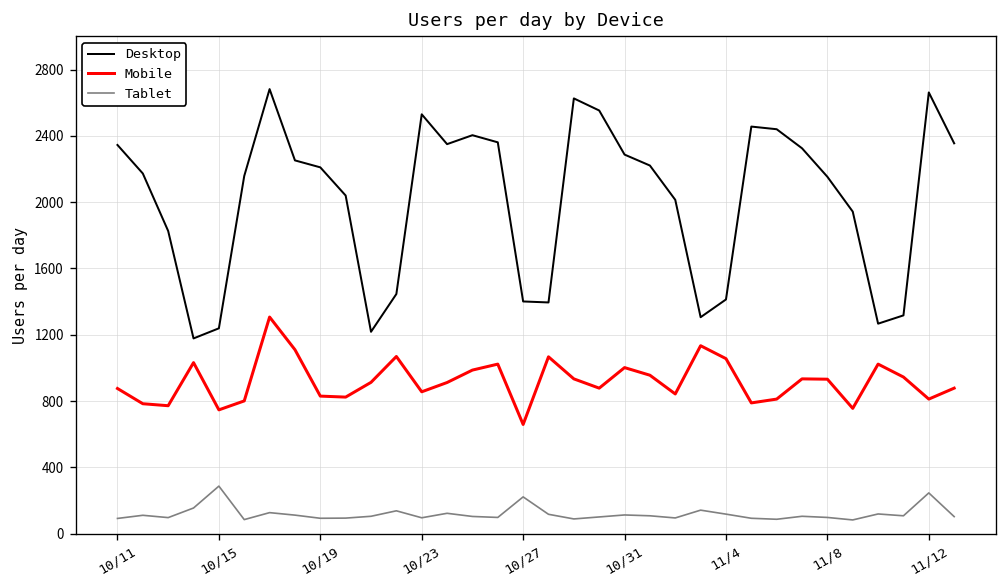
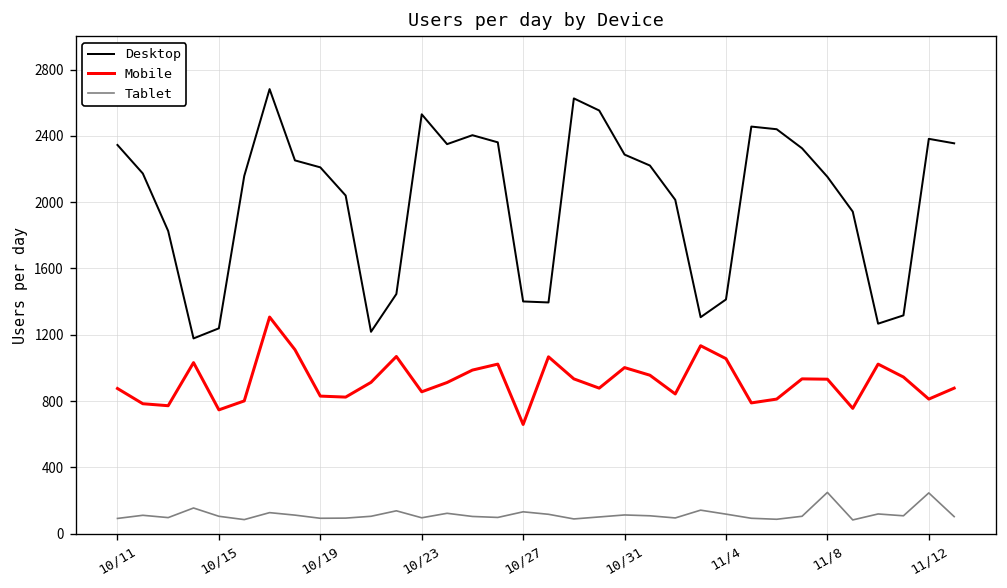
Tablet, 10/15: 290 -> 110
Tablet, 10/27: 220 -> 130
Tablet, 11/8: 100 -> 250
Desktop, 11/12: 2660 -> 2380
